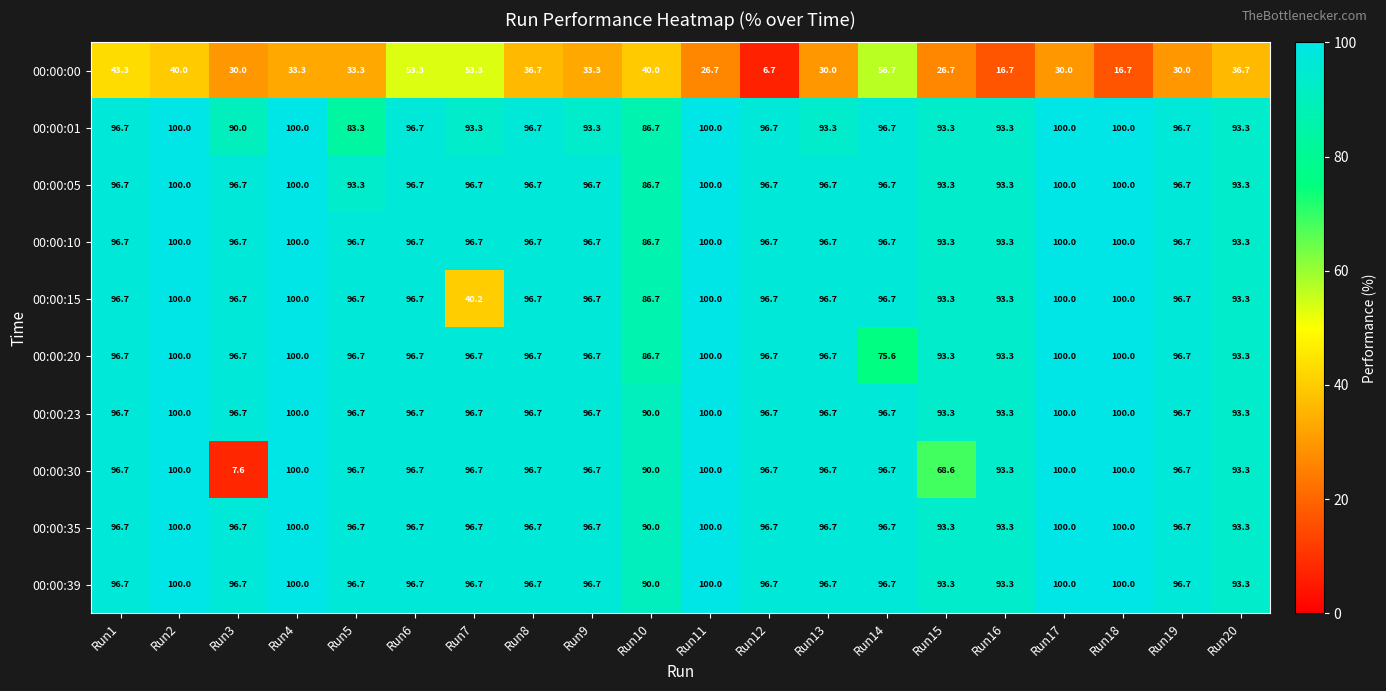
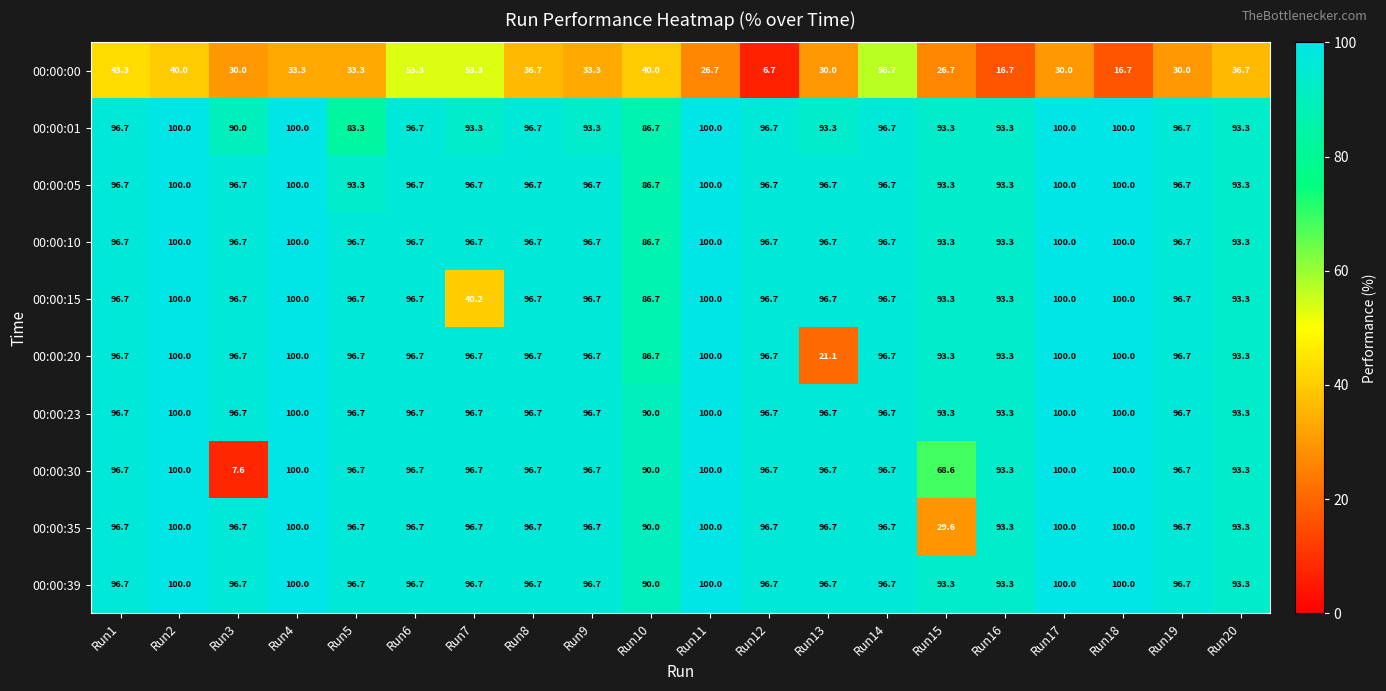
00:00:20, Run13: 96.7 -> 21.1
00:00:20, Run14: 75.6 -> 96.7
00:00:35, Run15: 93.3 -> 29.6
